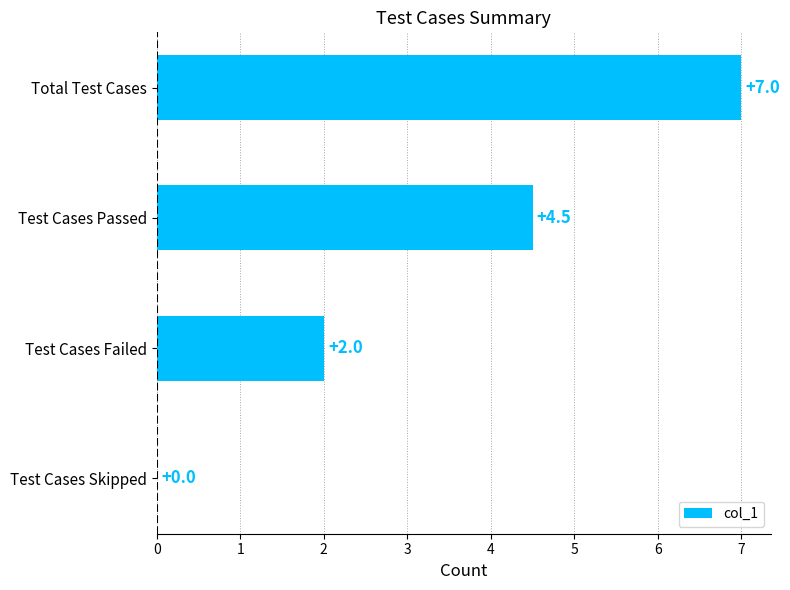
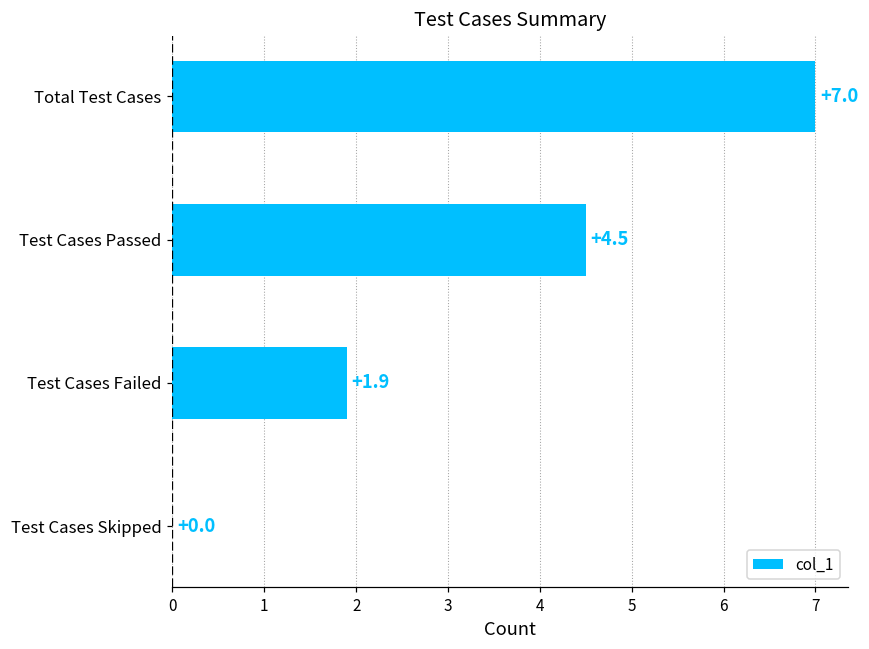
Test Cases Failed: +2.0 -> +1.9
